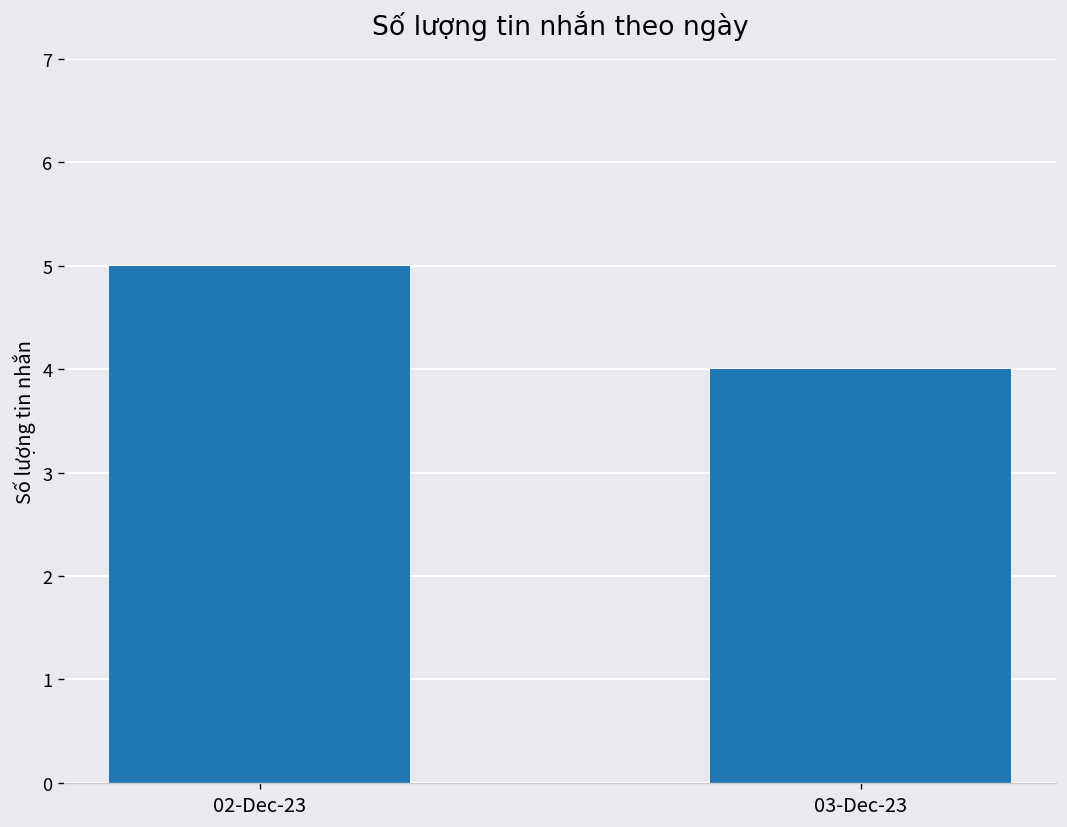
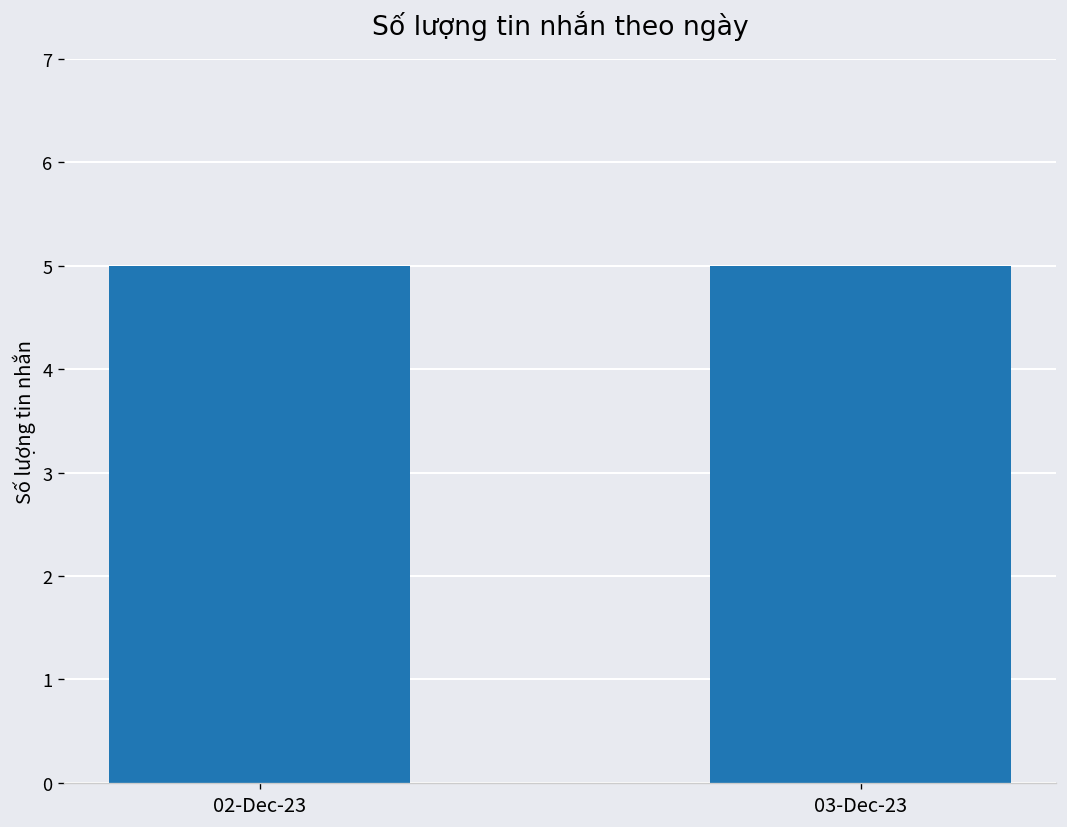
03-Dec-23: 4 -> 5
